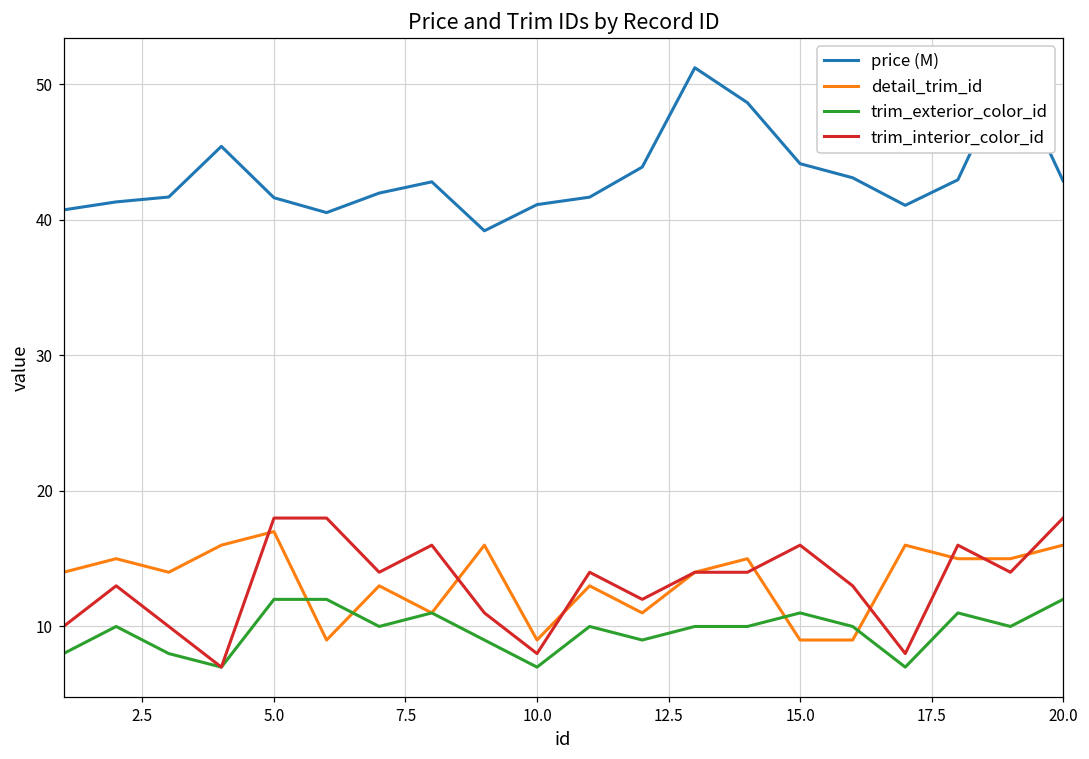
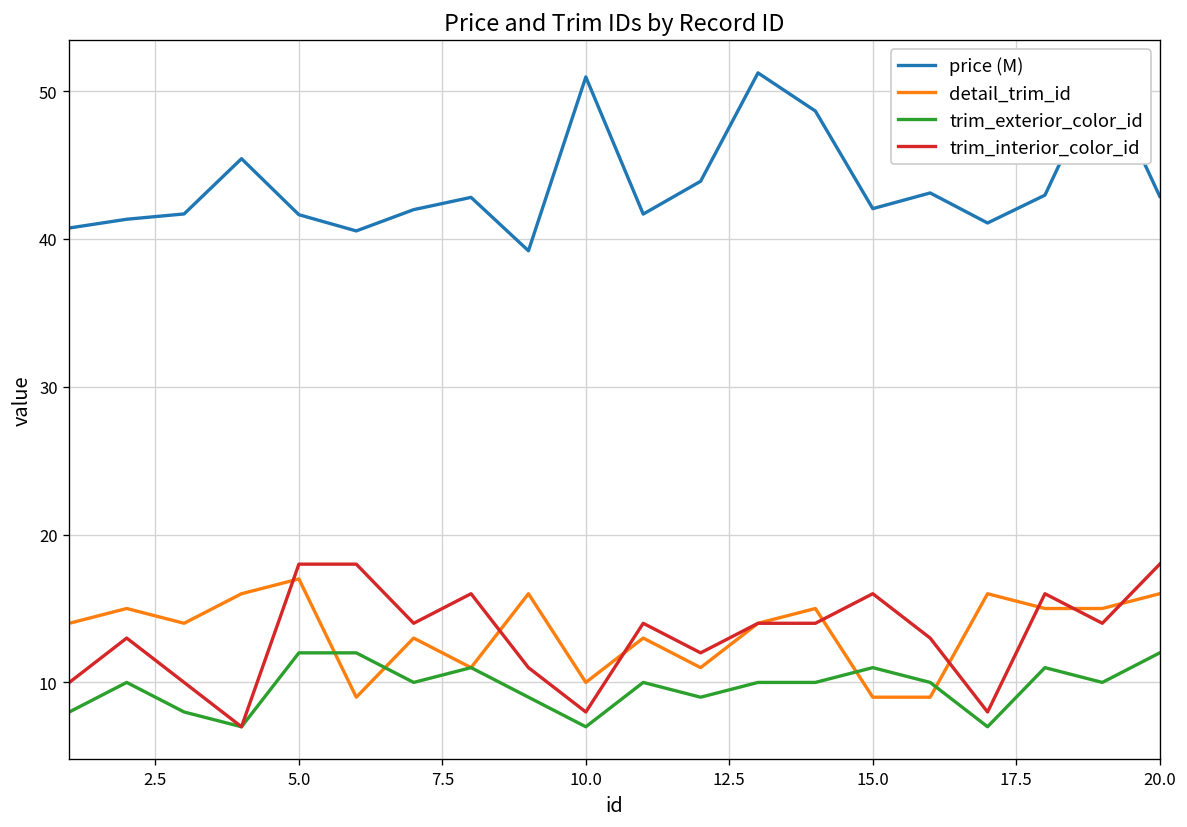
price (M), 10.0: 41.1 -> 51.0
detail_trim_id, 10.0: 9 -> 10
price (M), 15.0: 44.2 -> 42.0
